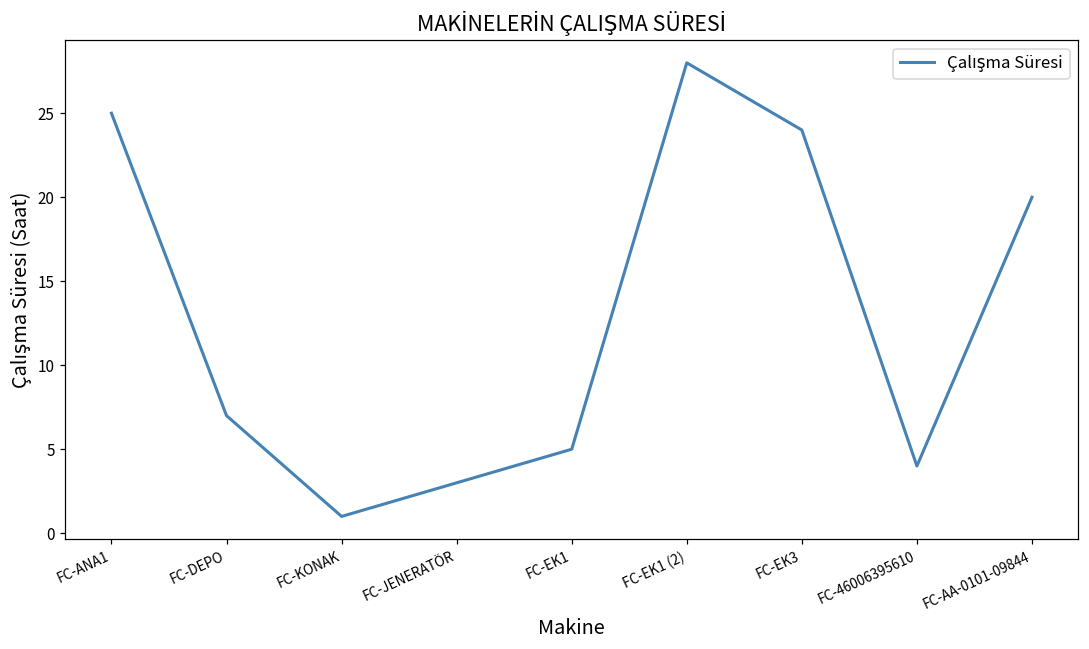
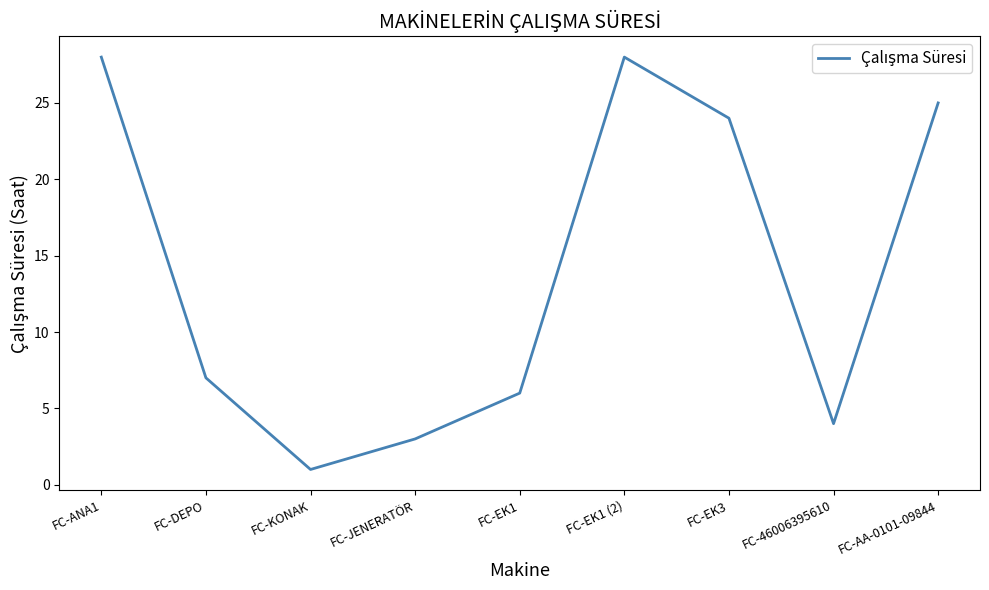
FC-ANA1: 25 -> 28
FC-EK1: 5 -> 6
FC-AA-0101-09844: 20 -> 25
